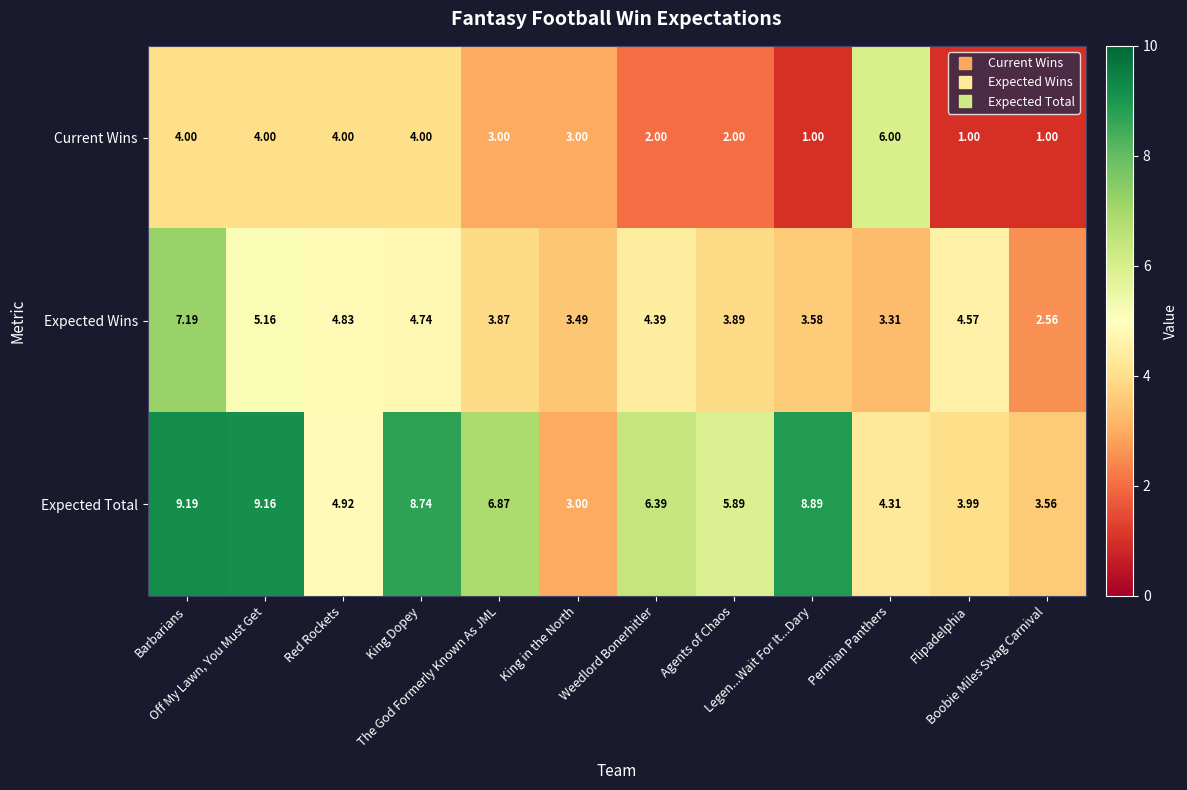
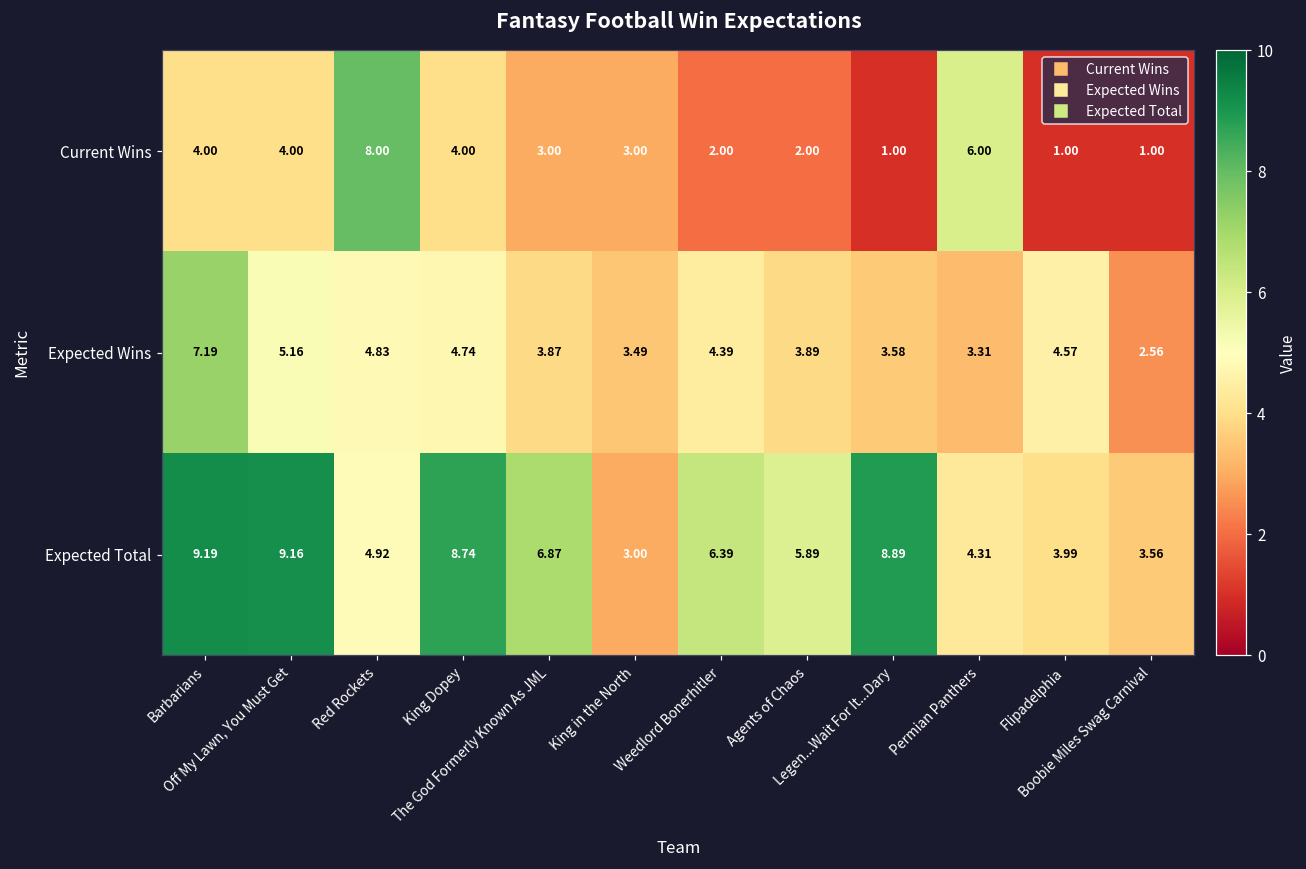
Current Wins, Red Rockets: 4.00 -> 8.00
